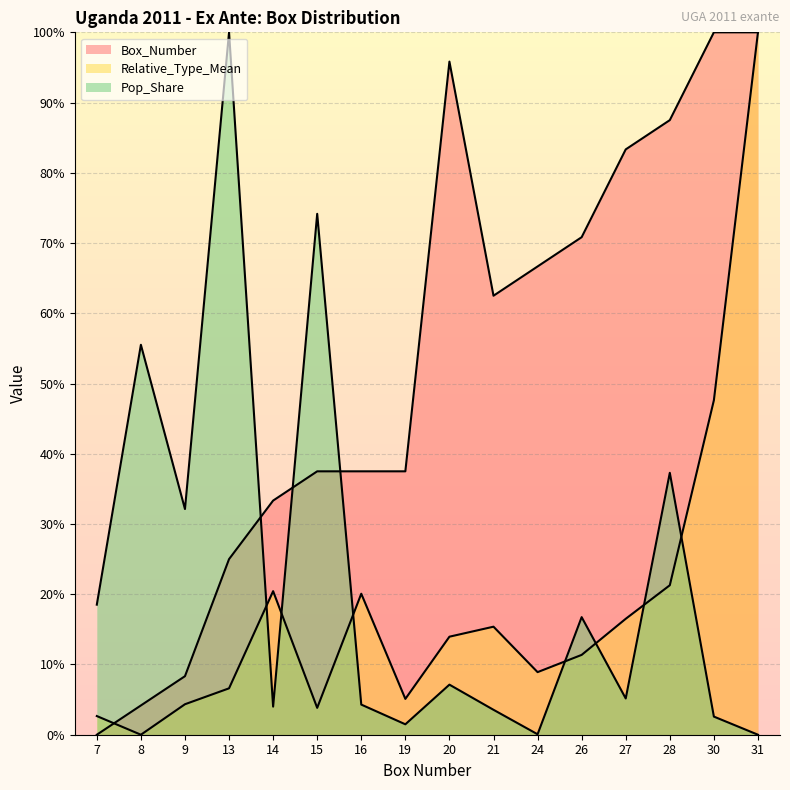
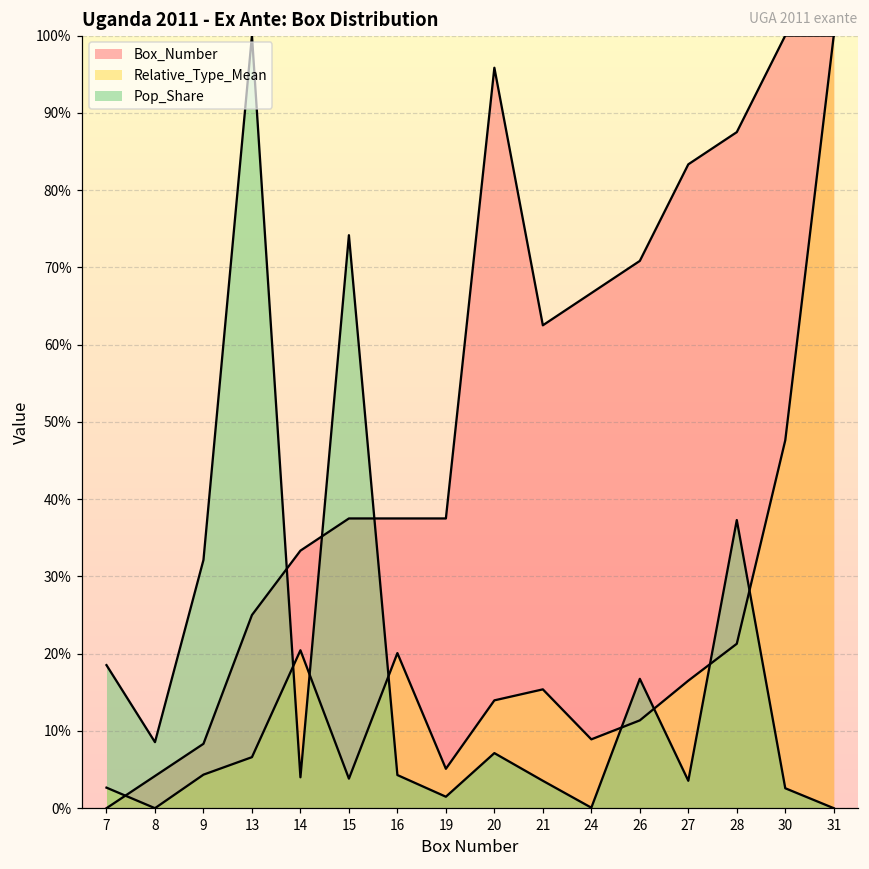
Pop_Share, 8: 56% -> 9%
Pop_Share, 27: 5% -> 4%
